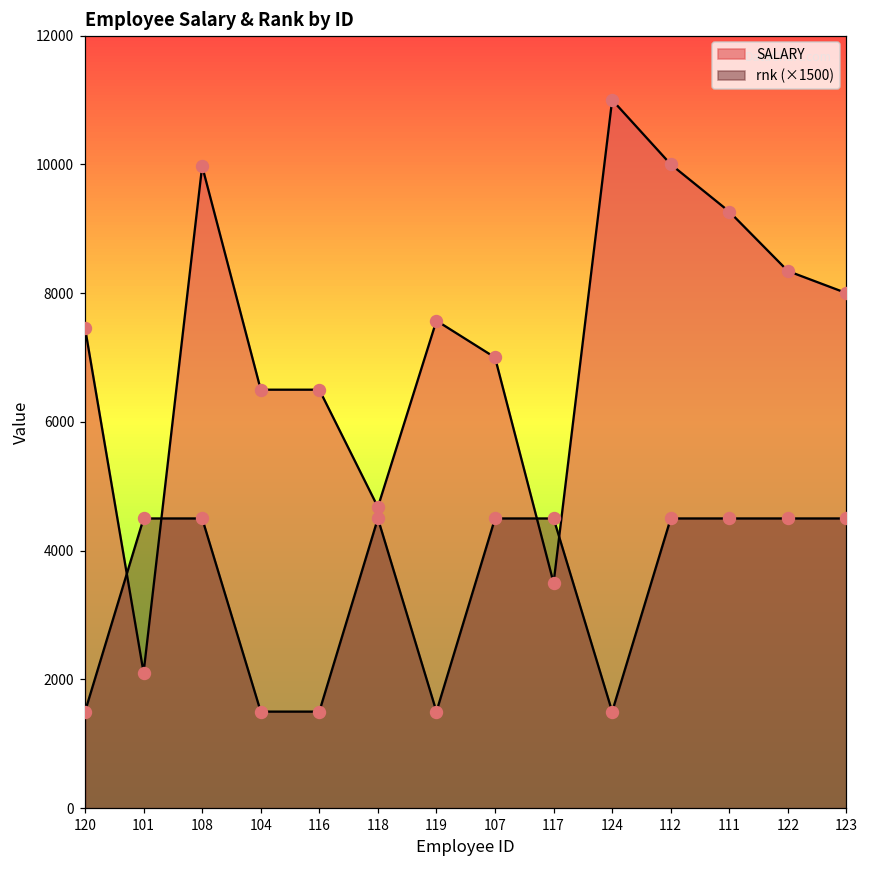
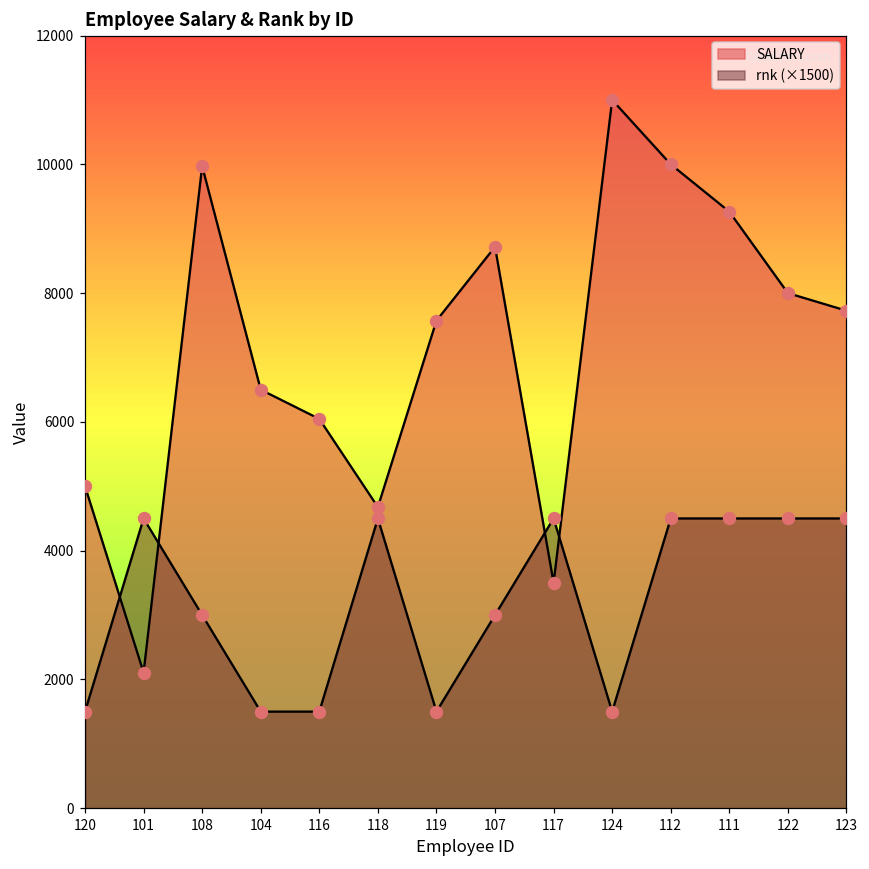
SALARY, 120: 7500 -> 5000
rnk (×1500), 108: 4500 -> 3000
SALARY, 116: 6500 -> 6000
SALARY, 107: 7000 -> 8700
rnk (×1500), 107: 4500 -> 3000
SALARY, 122: 8300 -> 8000
SALARY, 123: 8000 -> 7700
